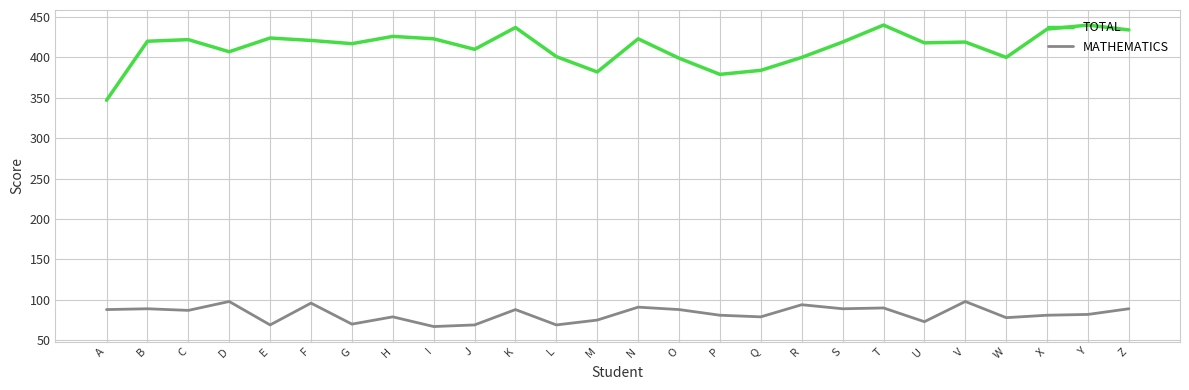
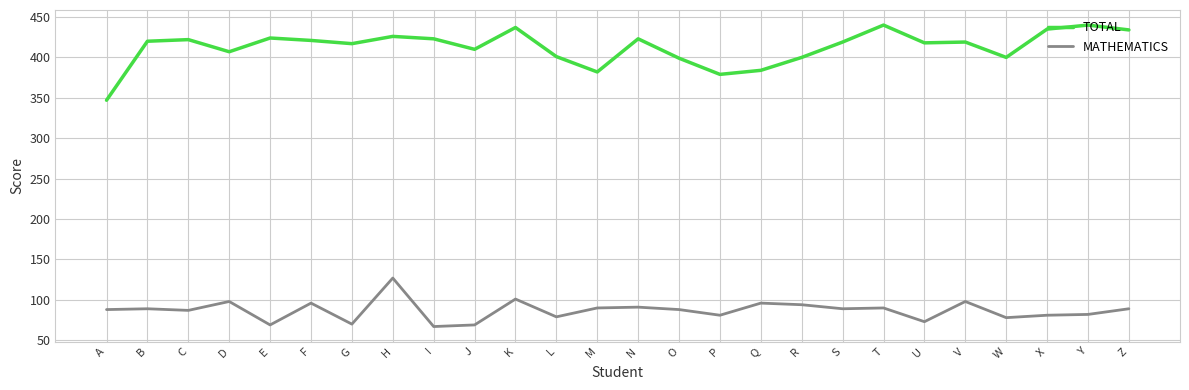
MATHEMATICS, H: 80 -> 130
MATHEMATICS, K: 90 -> 100
MATHEMATICS, L: 70 -> 80
MATHEMATICS, M: 80 -> 90
MATHEMATICS, Q: 80 -> 100
